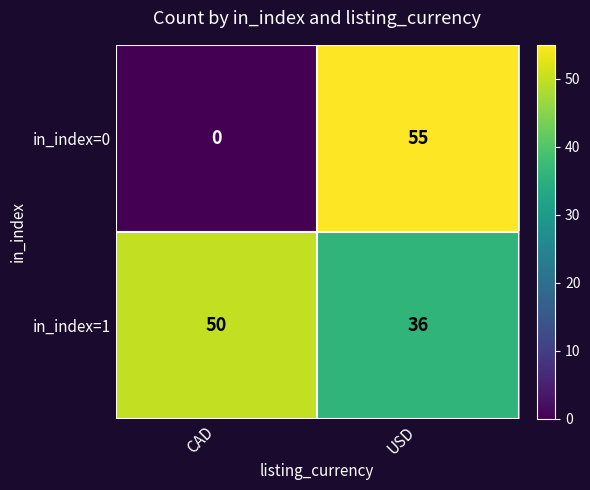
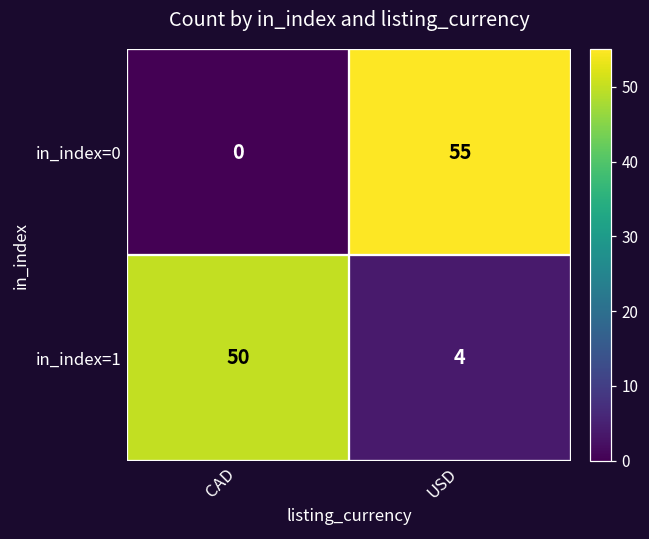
in_index=1, USD: 36 -> 4
